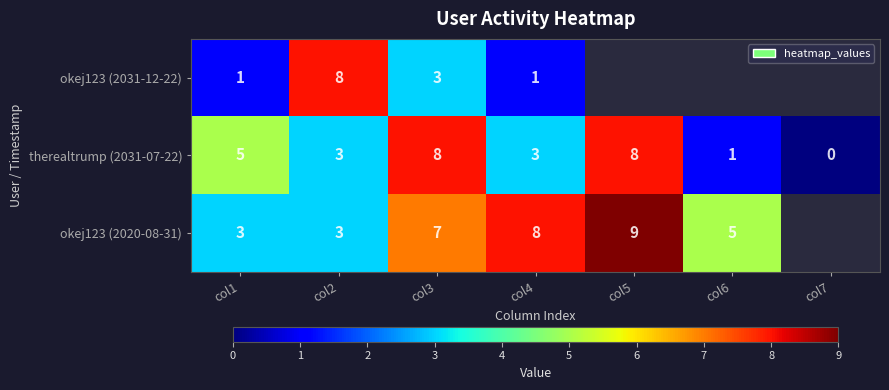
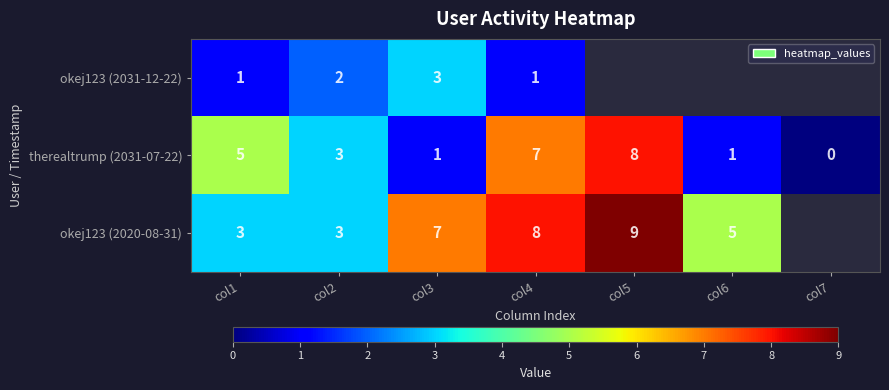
okej123 (2031-12-22), col2: 8 -> 2
therealtrump (2031-07-22), col3: 8 -> 1
therealtrump (2031-07-22), col4: 3 -> 7
